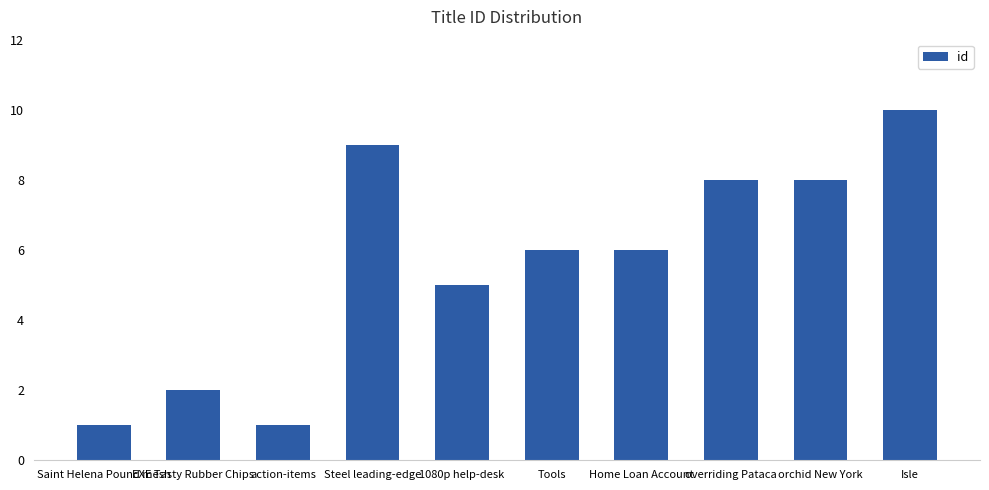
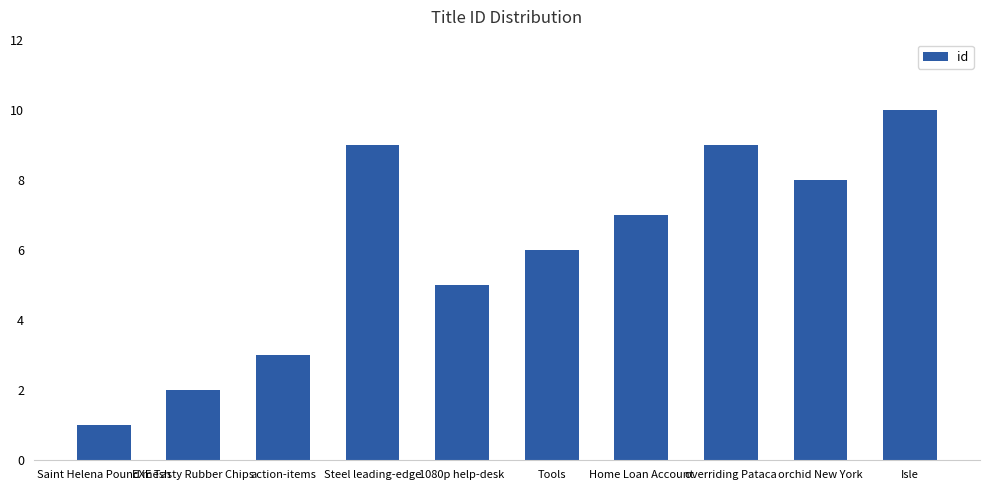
action-items: 1 -> 3
Home Loan Account: 6 -> 7
overriding Pataca: 8 -> 9
